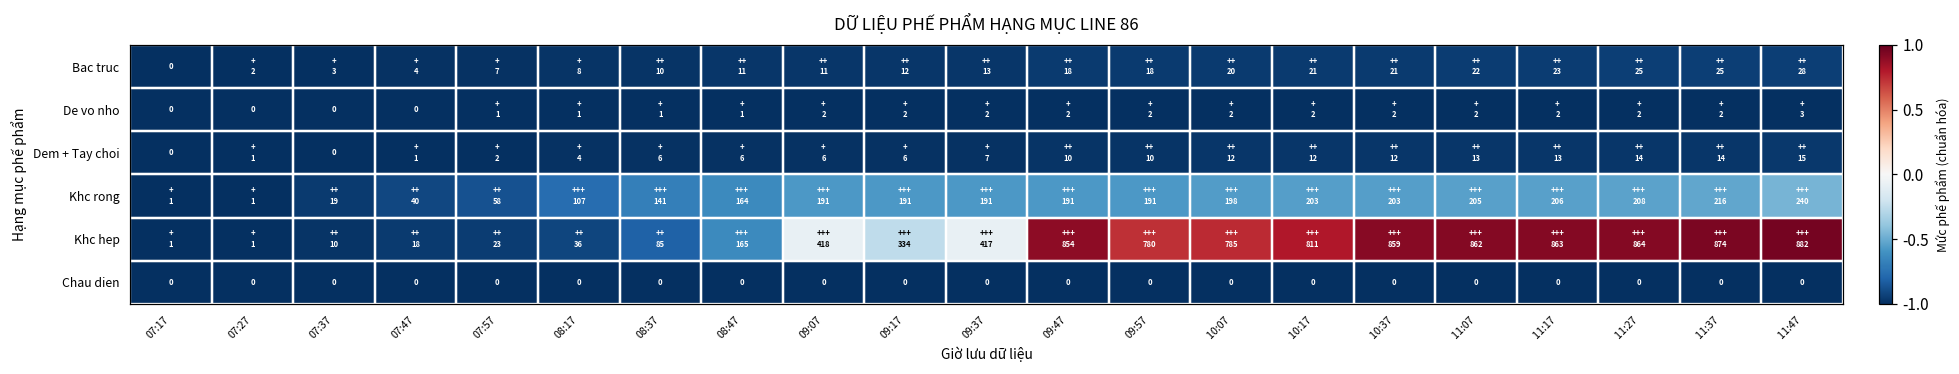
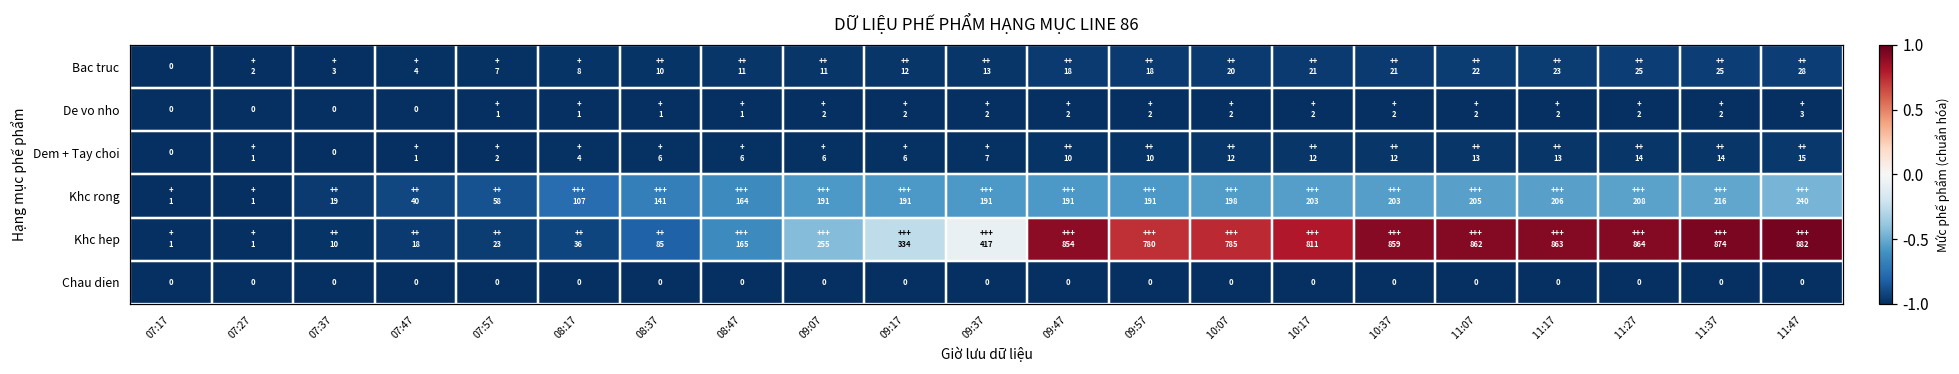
Khc hep, 09:07: 418 -> 255
